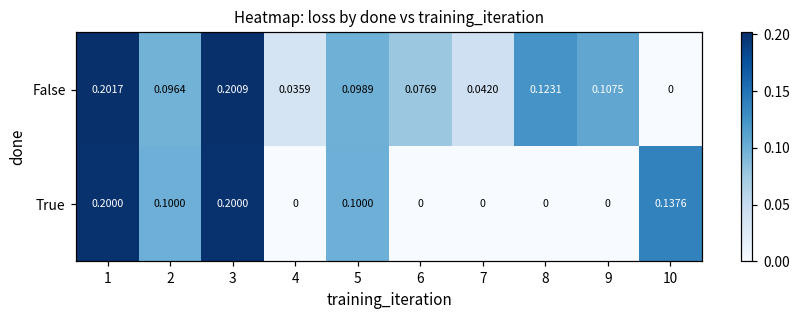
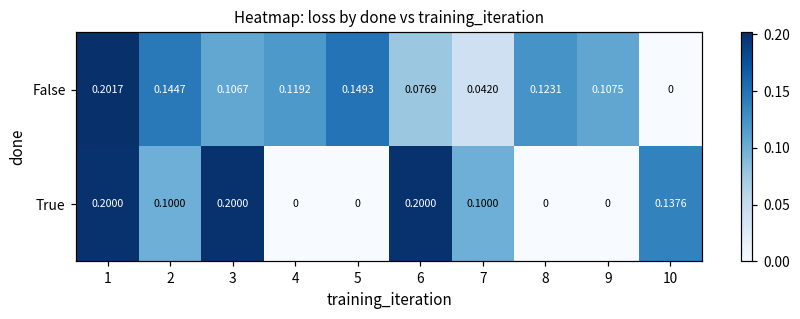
False, 2: 0.0964 -> 0.1447
False, 3: 0.2009 -> 0.1067
False, 4: 0.0359 -> 0.1192
False, 5: 0.0989 -> 0.1493
True, 5: 0.1000 -> 0
True, 6: 0 -> 0.2000
True, 7: 0 -> 0.1000
